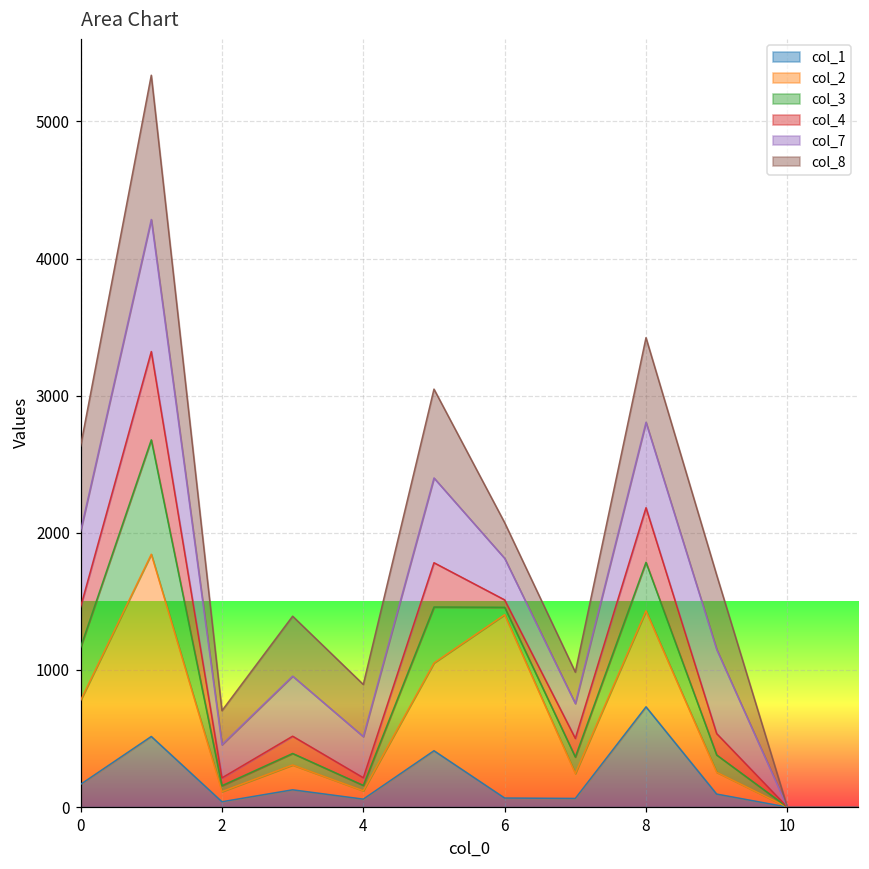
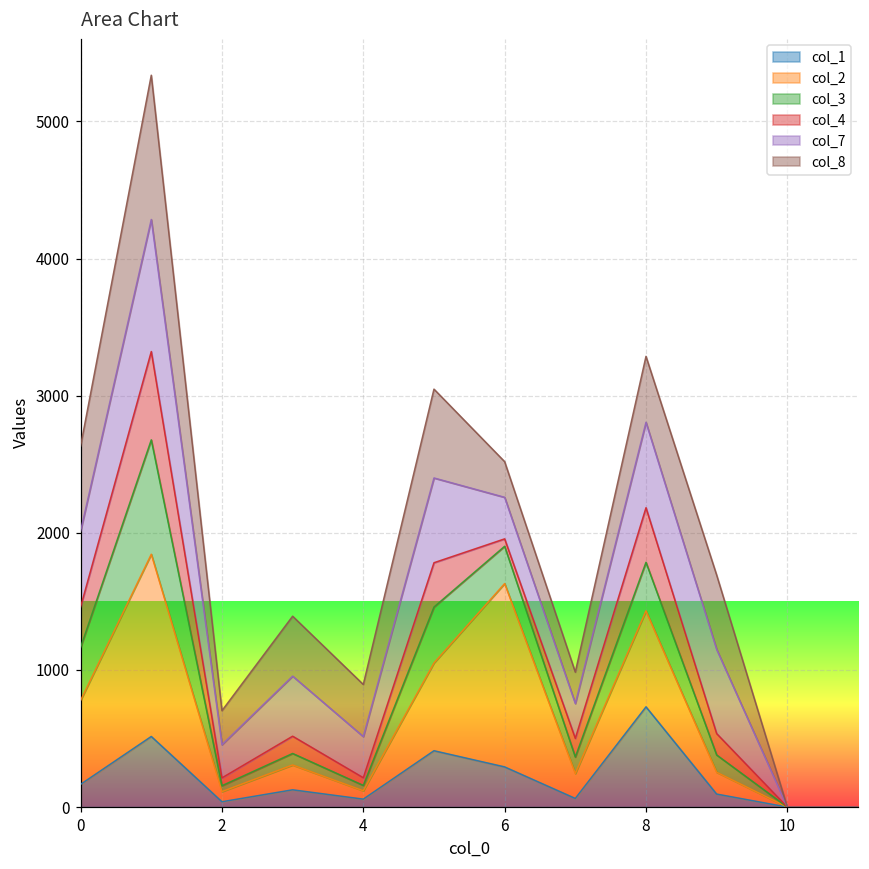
col_1, 6: 70 -> 290
col_3, 6: 50 -> 270
col_8, 8: 620 -> 480
